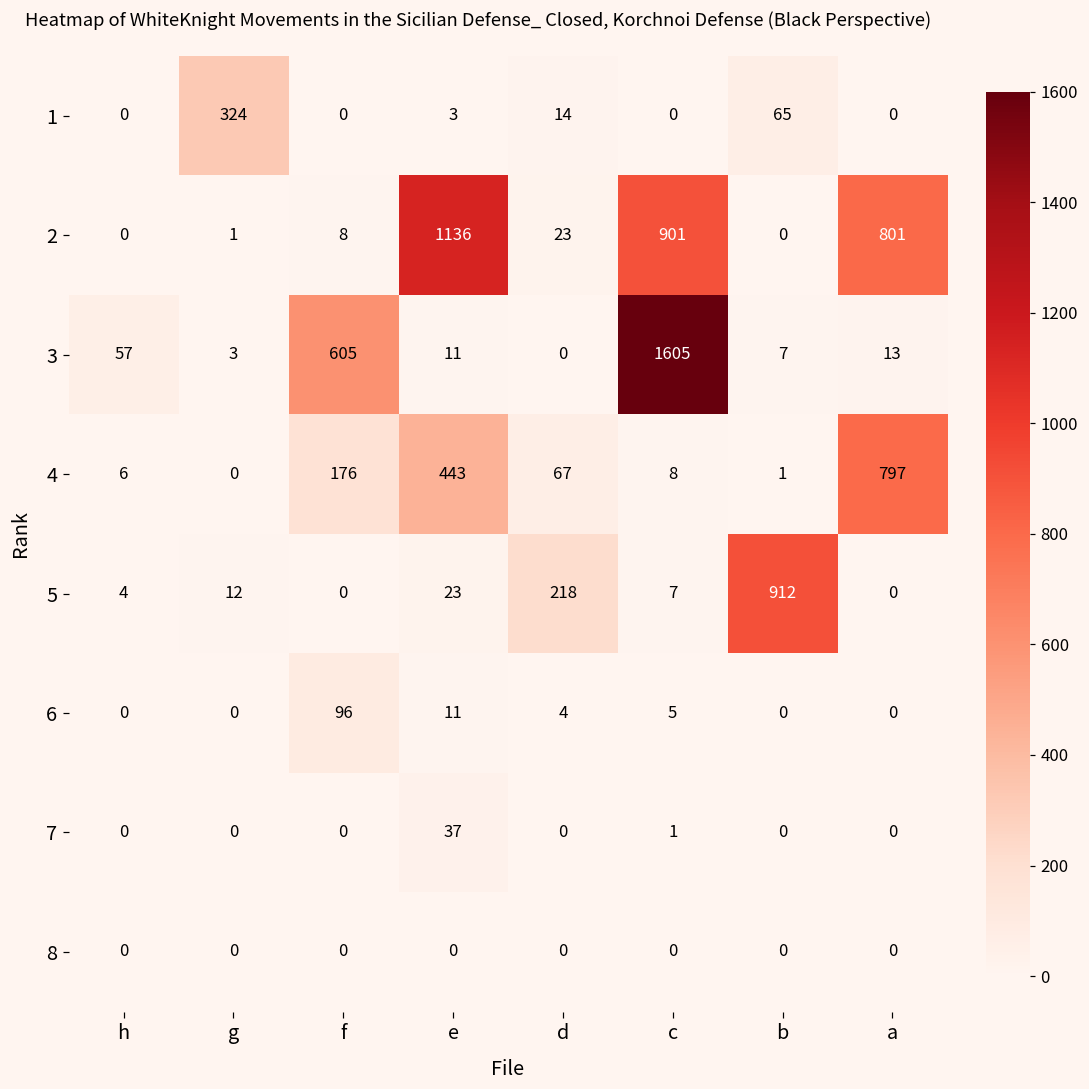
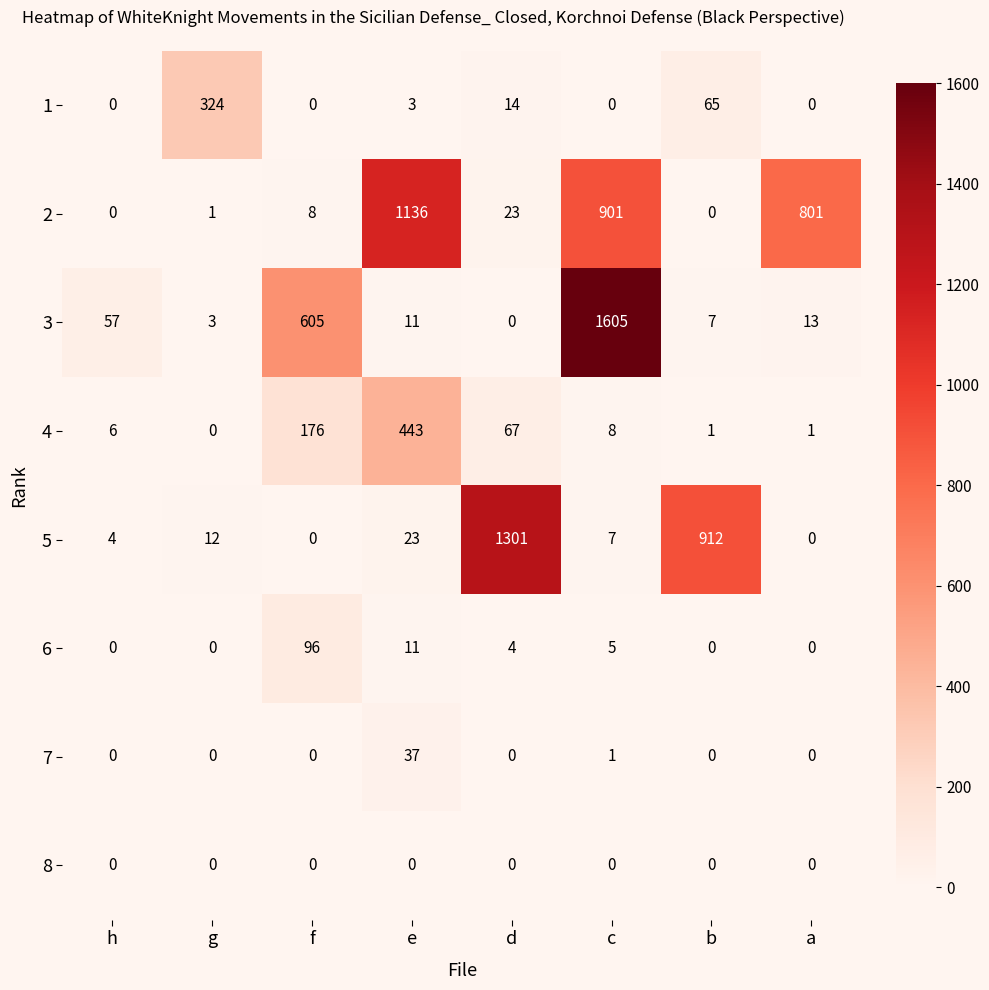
4, a: 797 -> 1
5, d: 218 -> 1301
